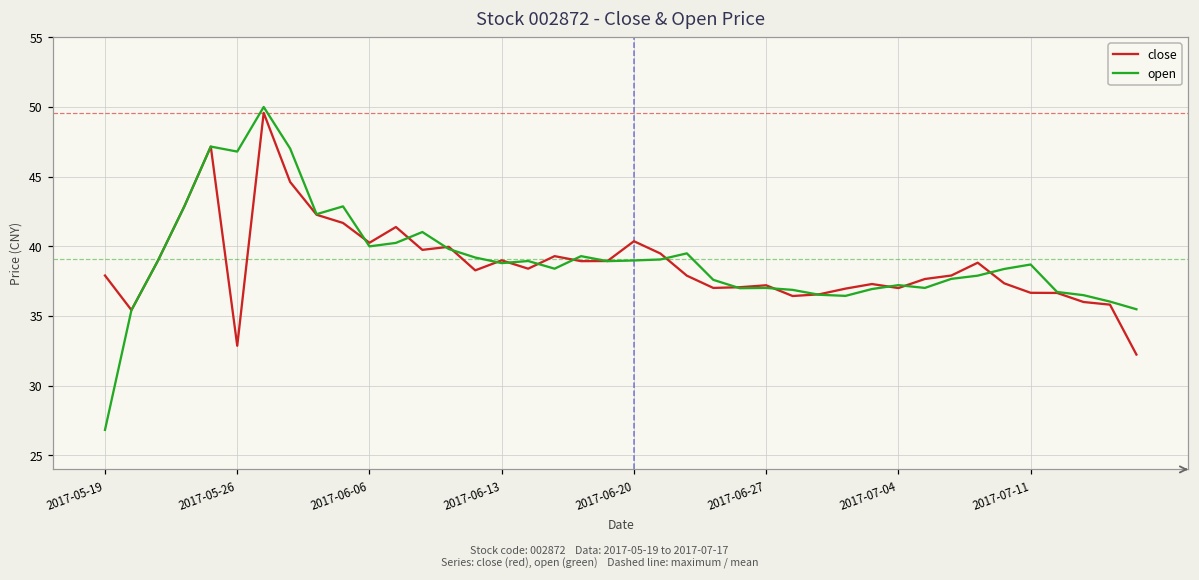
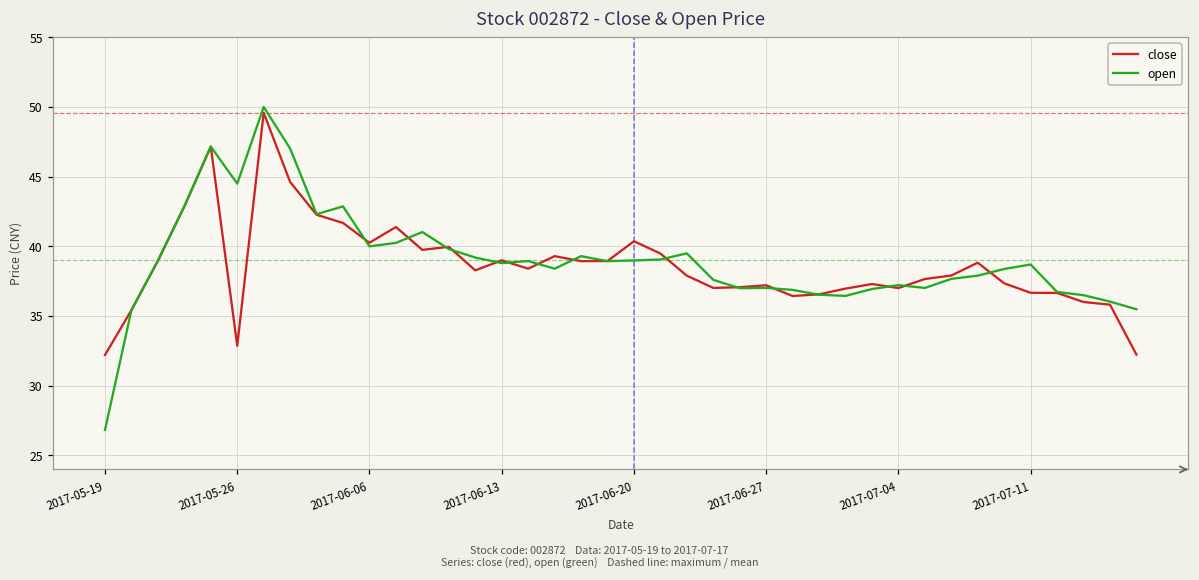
close, 2017-05-19: 37.9 -> 32.2
open, 2017-05-26: 46.8 -> 44.5
